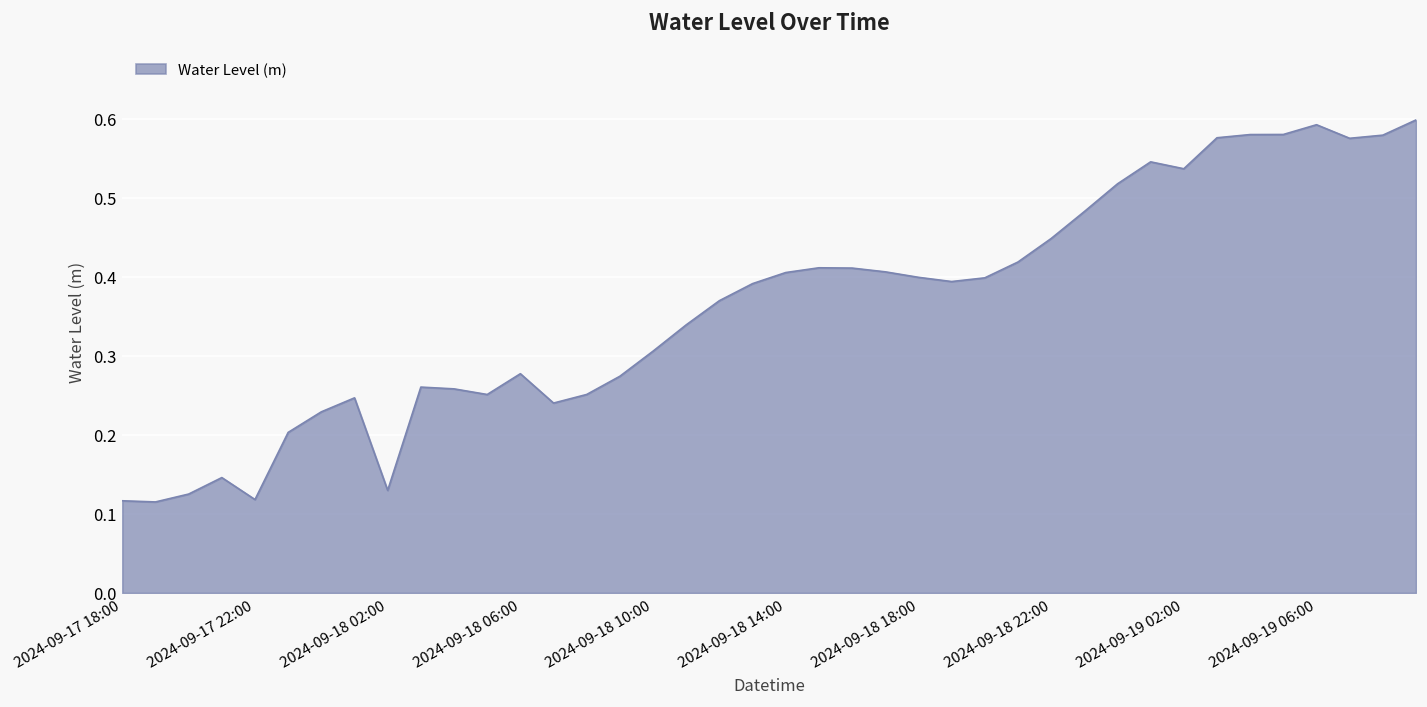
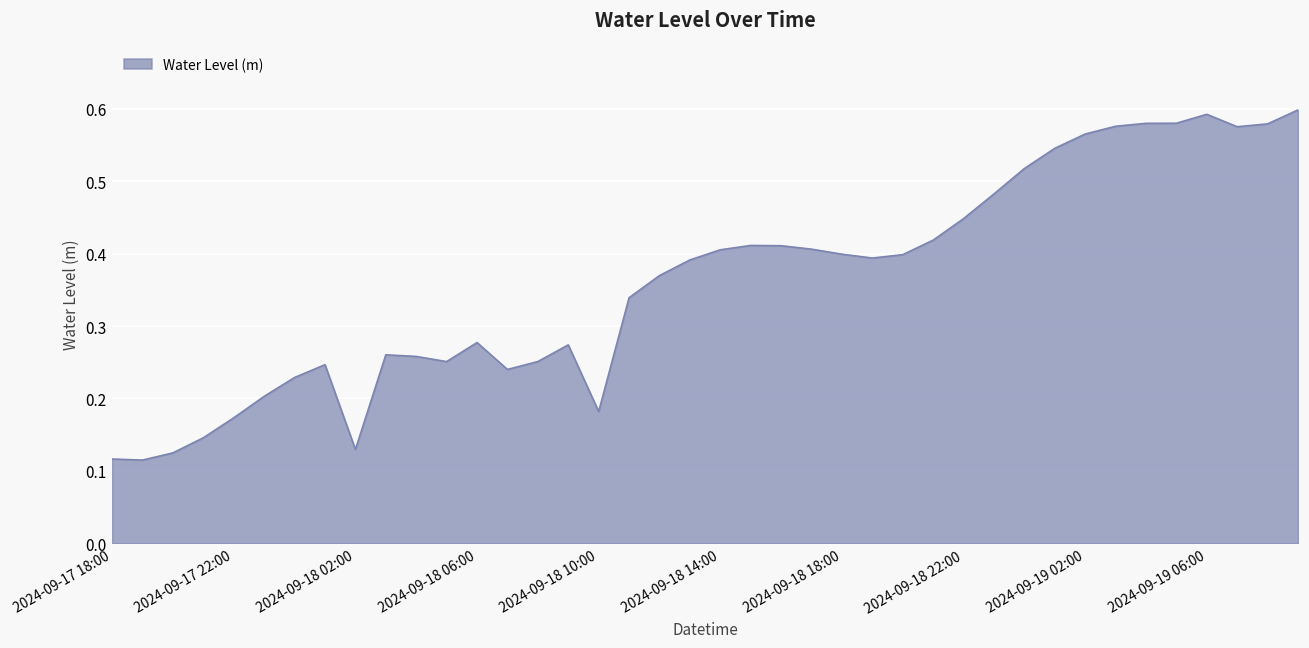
2024-09-17 22:00: 0.12 -> 0.17
2024-09-18 10:00: 0.31 -> 0.18
2024-09-19 02:00: 0.54 -> 0.56
